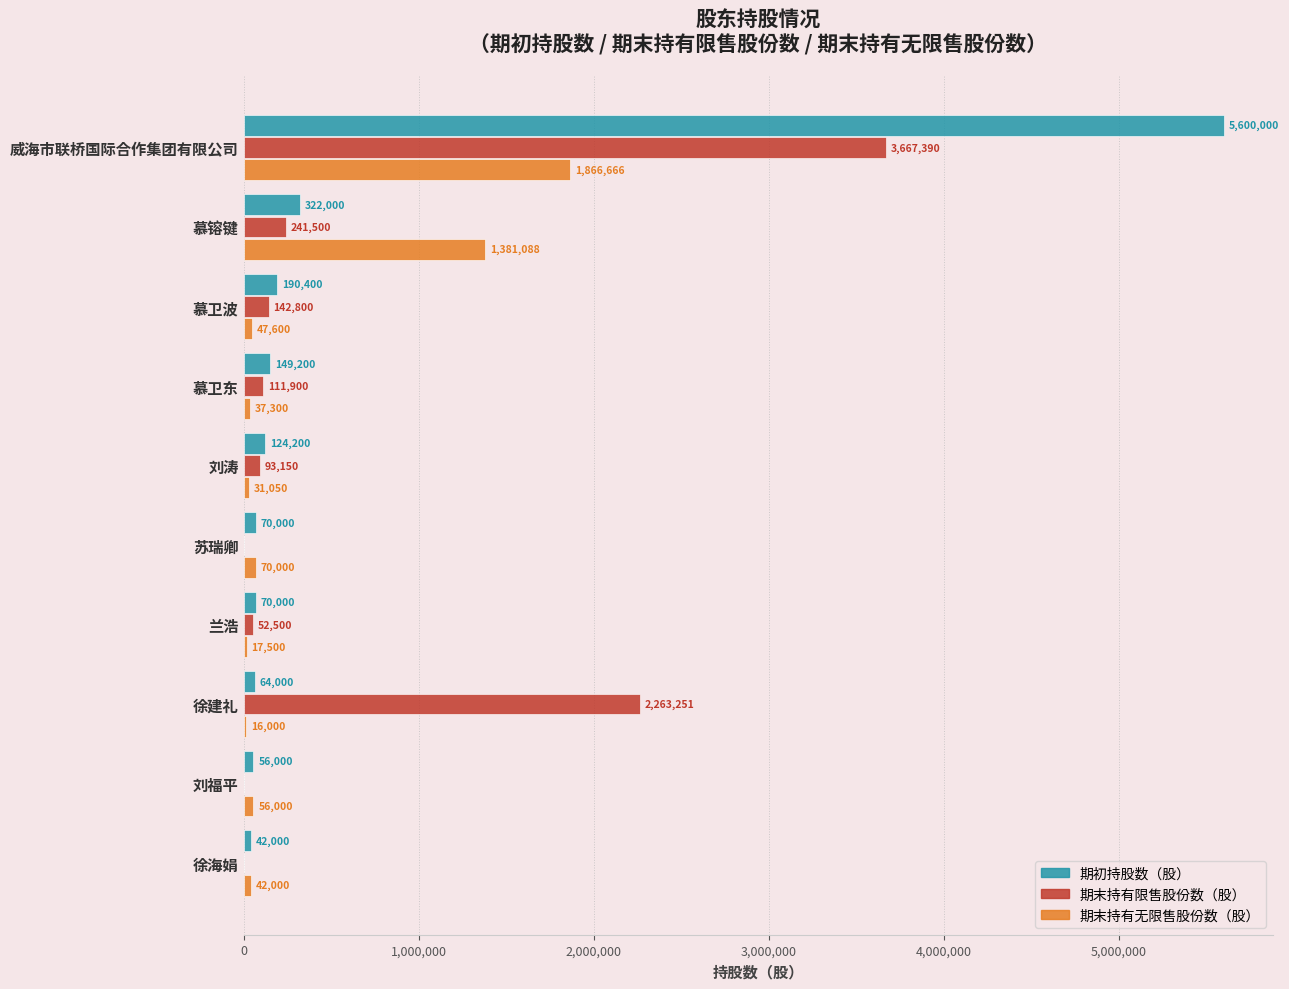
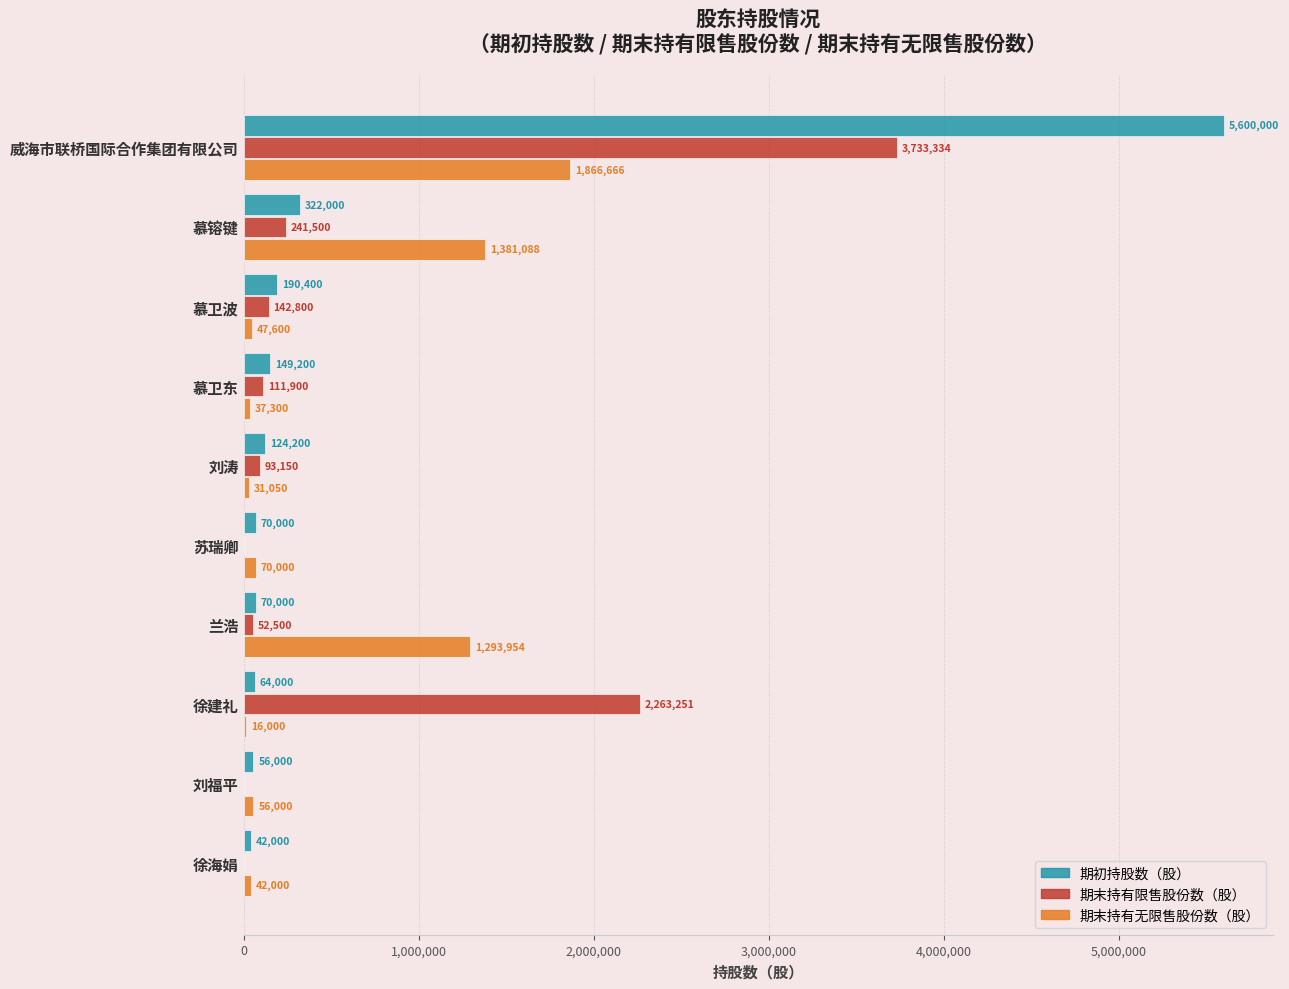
期末持有限售股份数（股）, 威海市联桥国际合作集团有限公司: 3,667,390 -> 3,733,334
期末持有无限售股份数（股）, 兰浩: 17,500 -> 1,293,954
